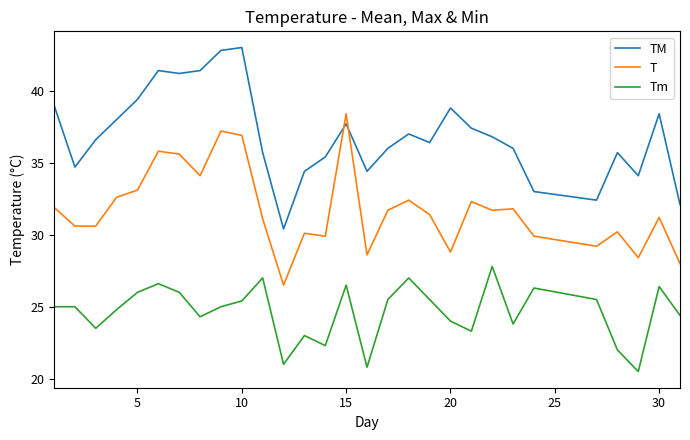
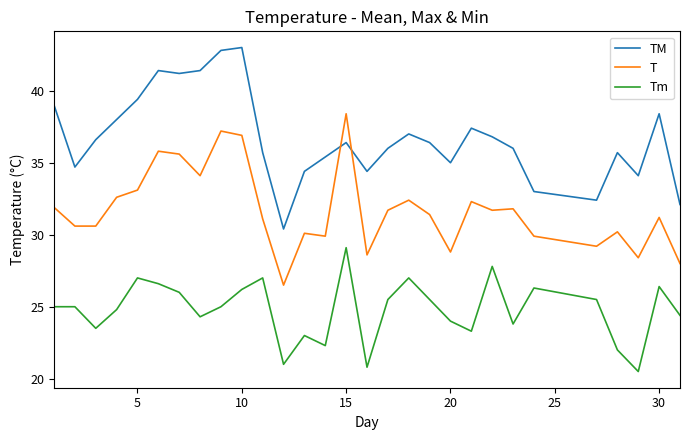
Tm, 5: 26 -> 27
Tm, 10: 25.4 -> 26.2
TM, 15: 37.7 -> 36.4
Tm, 15: 26.5 -> 29.1
TM, 20: 38.8 -> 35.0
